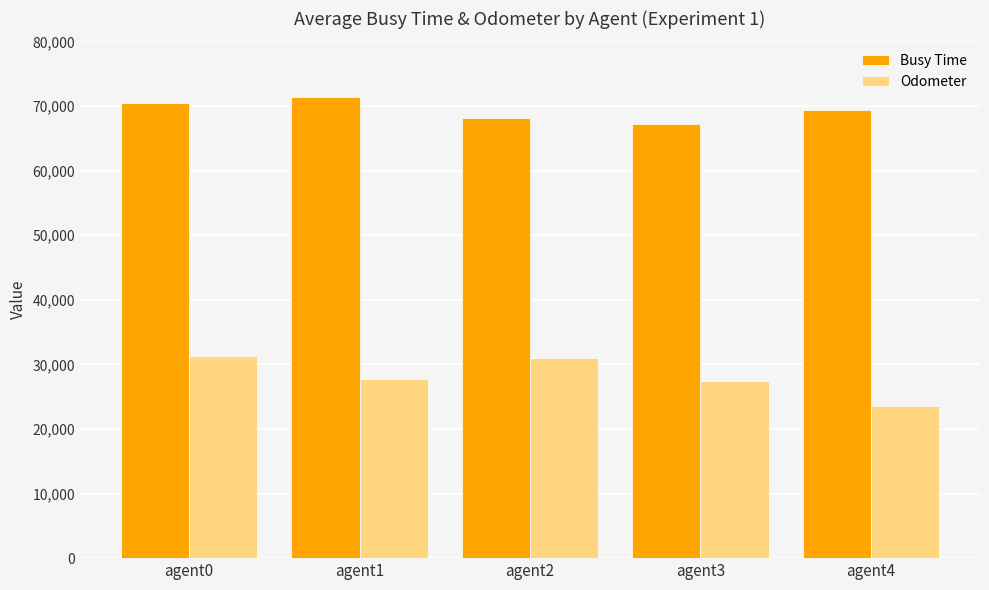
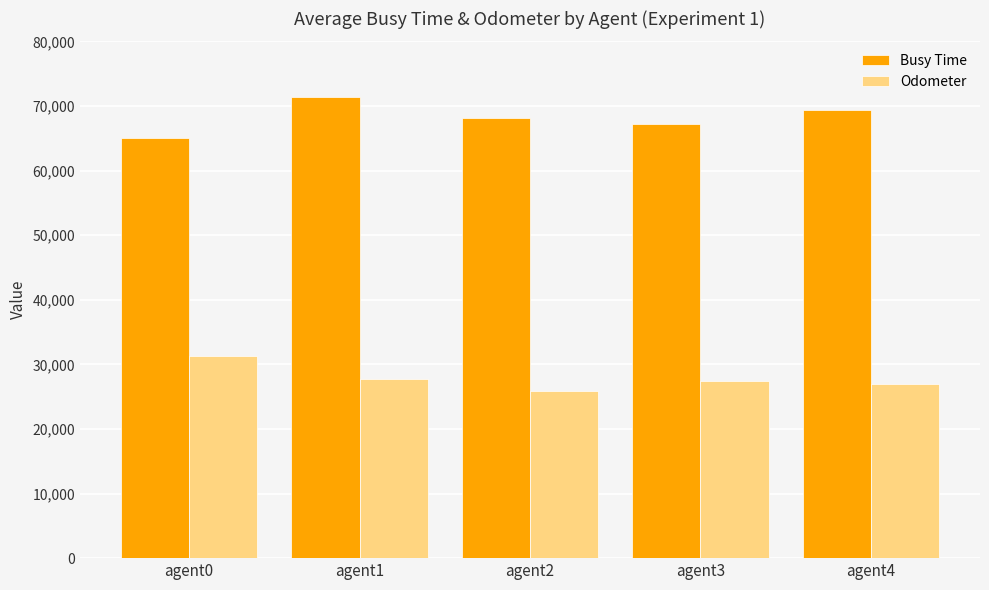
Busy Time, agent0: 71,000 -> 65,000
Odometer, agent2: 31,000 -> 26,000
Odometer, agent4: 24,000 -> 27,000
